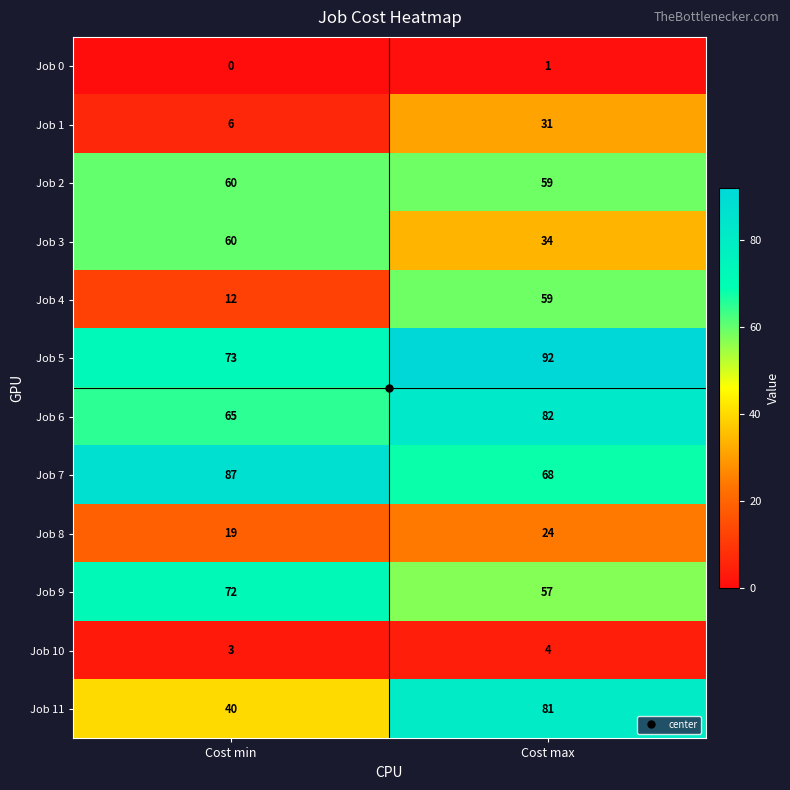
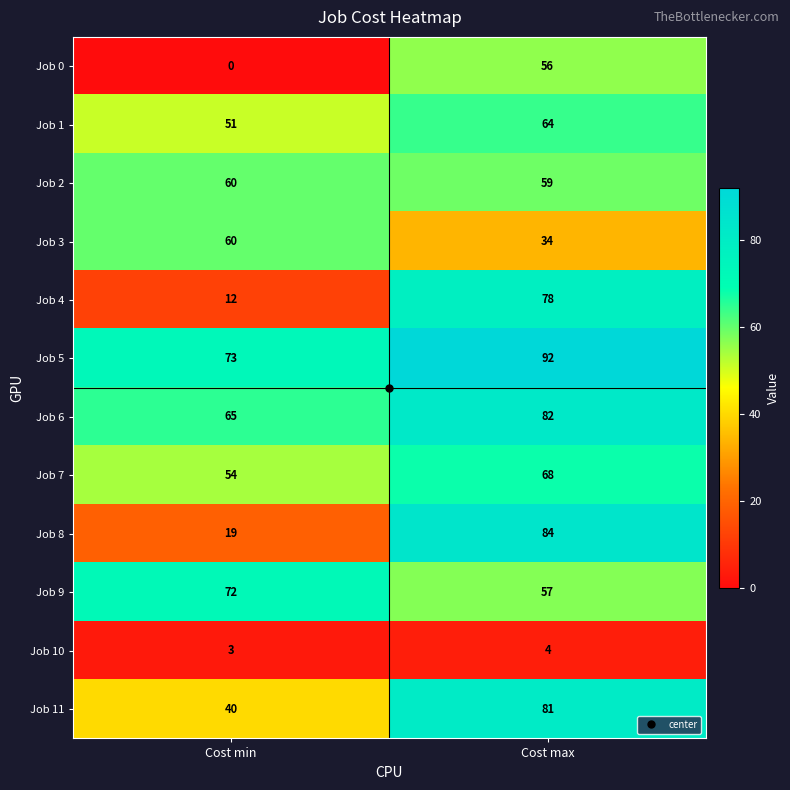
Job 0, Cost max: 1 -> 56
Job 1, Cost min: 6 -> 51
Job 1, Cost max: 31 -> 64
Job 4, Cost max: 59 -> 78
Job 7, Cost min: 87 -> 54
Job 8, Cost max: 24 -> 84
